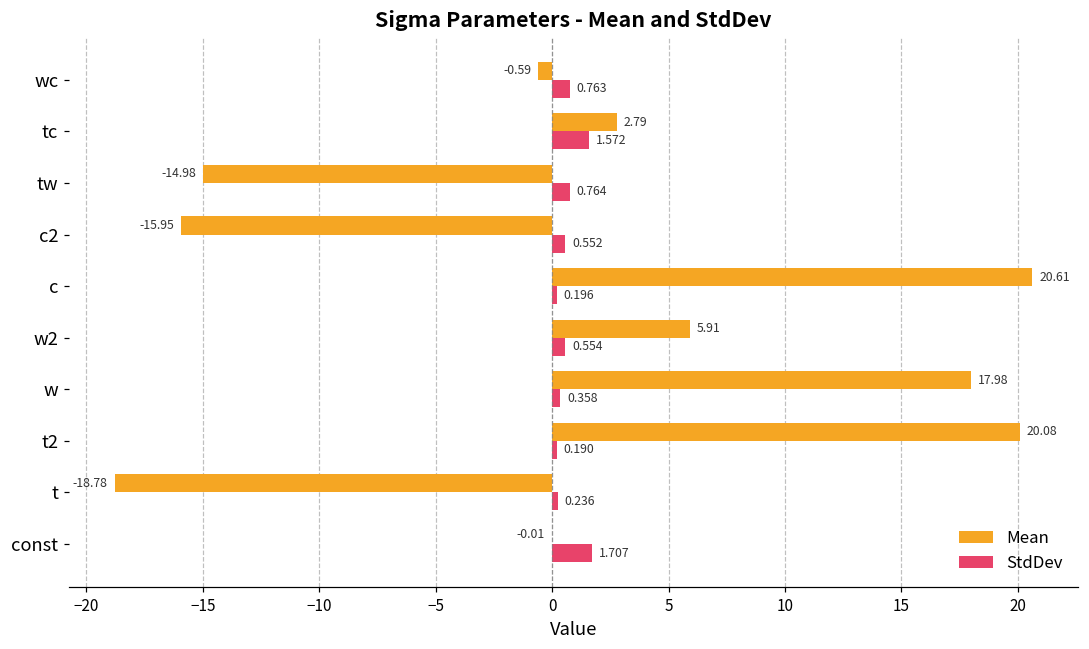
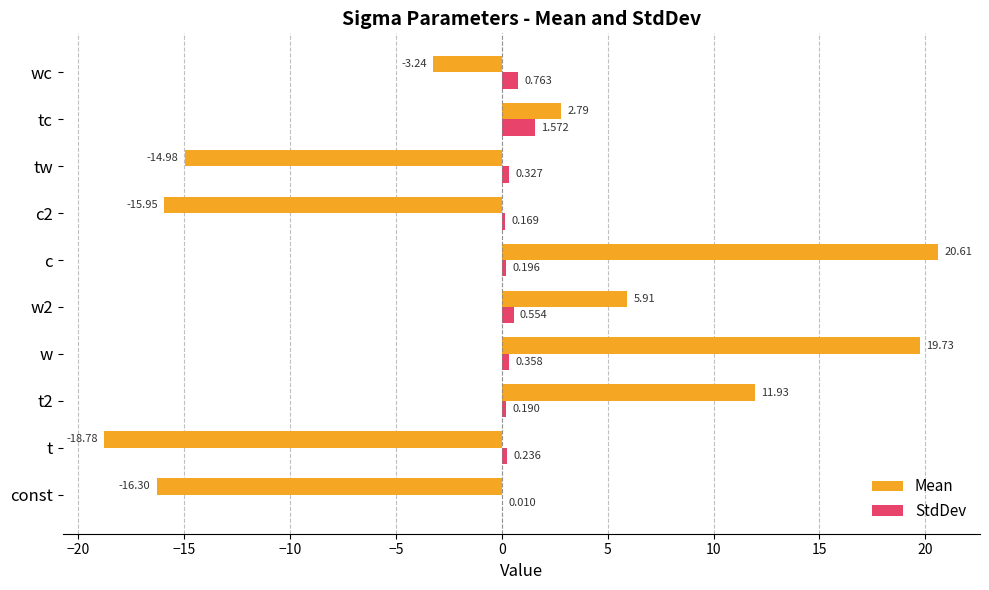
Mean, wc: -0.59 -> -3.24
StdDev, tw: 0.764 -> 0.327
StdDev, c2: 0.552 -> 0.169
Mean, w: 17.98 -> 19.73
Mean, t2: 20.08 -> 11.93
Mean, const: -0.01 -> -16.30
StdDev, const: 1.707 -> 0.010
